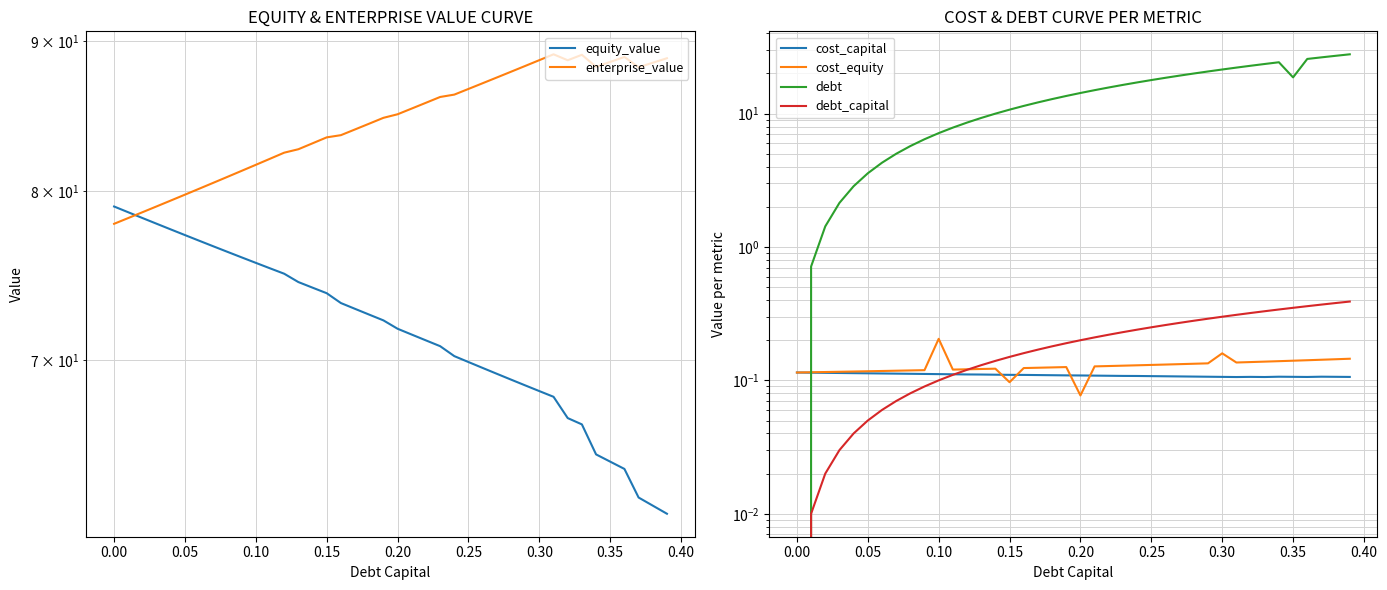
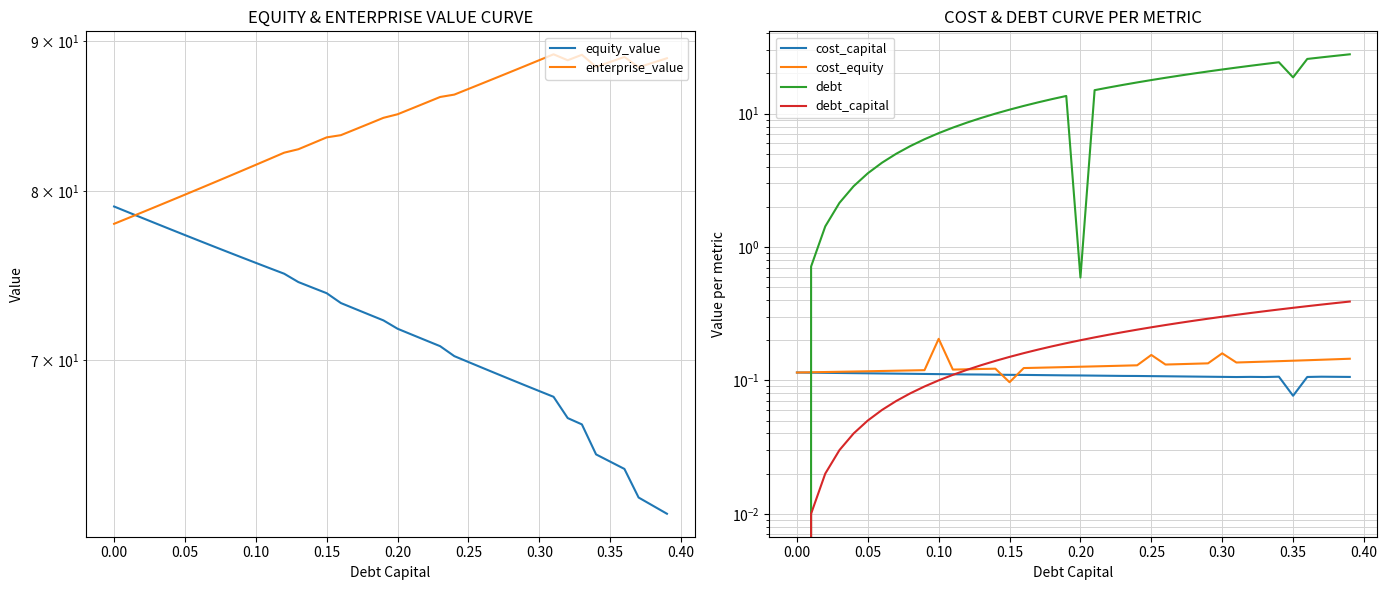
COST & DEBT CURVE PER METRIC, cost_equity, 0.20: 0.08 -> 0.13
COST & DEBT CURVE PER METRIC, debt, 0.20: 14 -> 0.6
COST & DEBT CURVE PER METRIC, cost_equity, 0.25: 0.13 -> 0.16
COST & DEBT CURVE PER METRIC, cost_capital, 0.35: 0.11 -> 0.08
